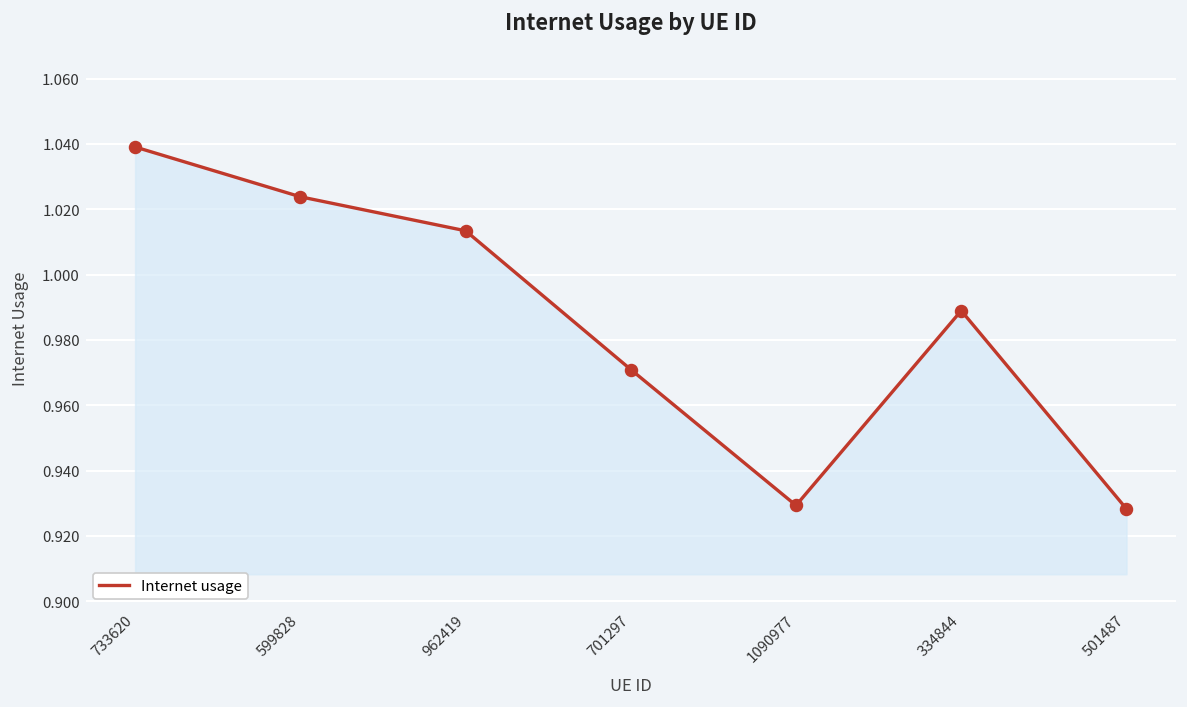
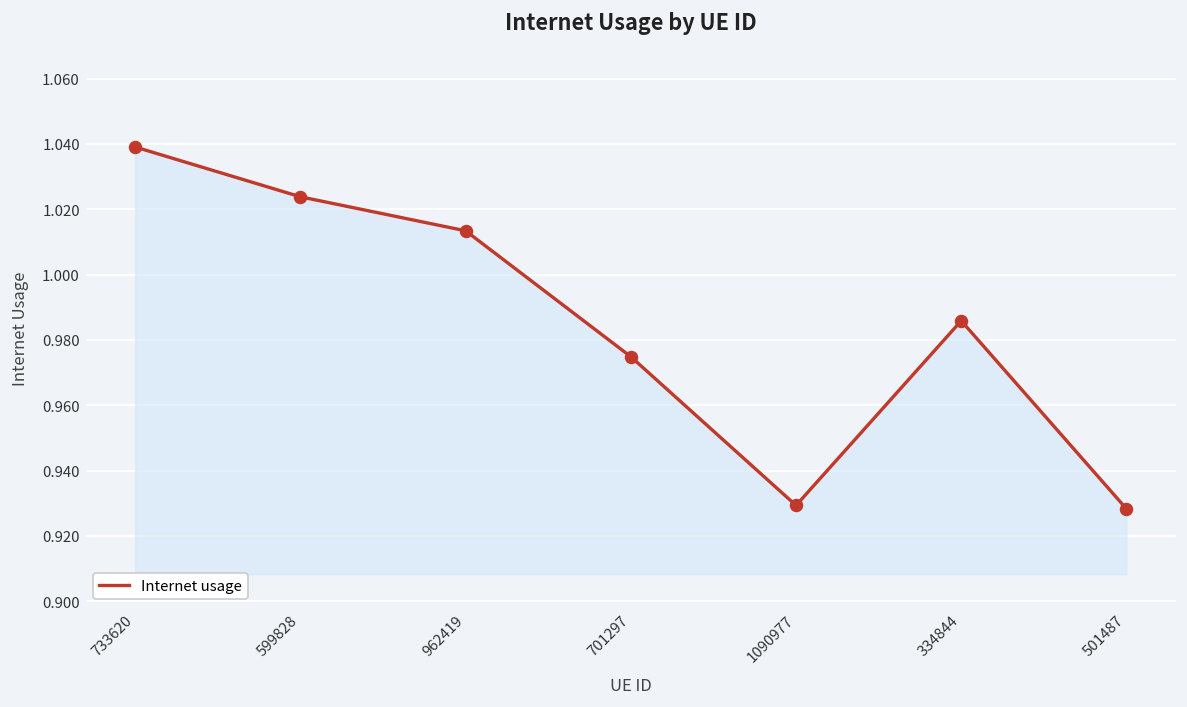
701297: 0.971 -> 0.975
334844: 0.989 -> 0.986
